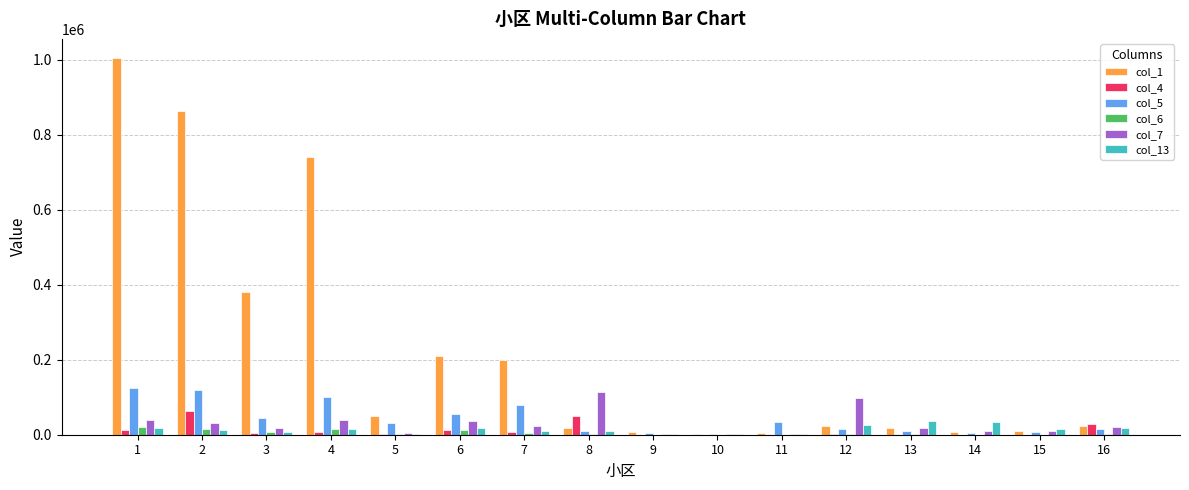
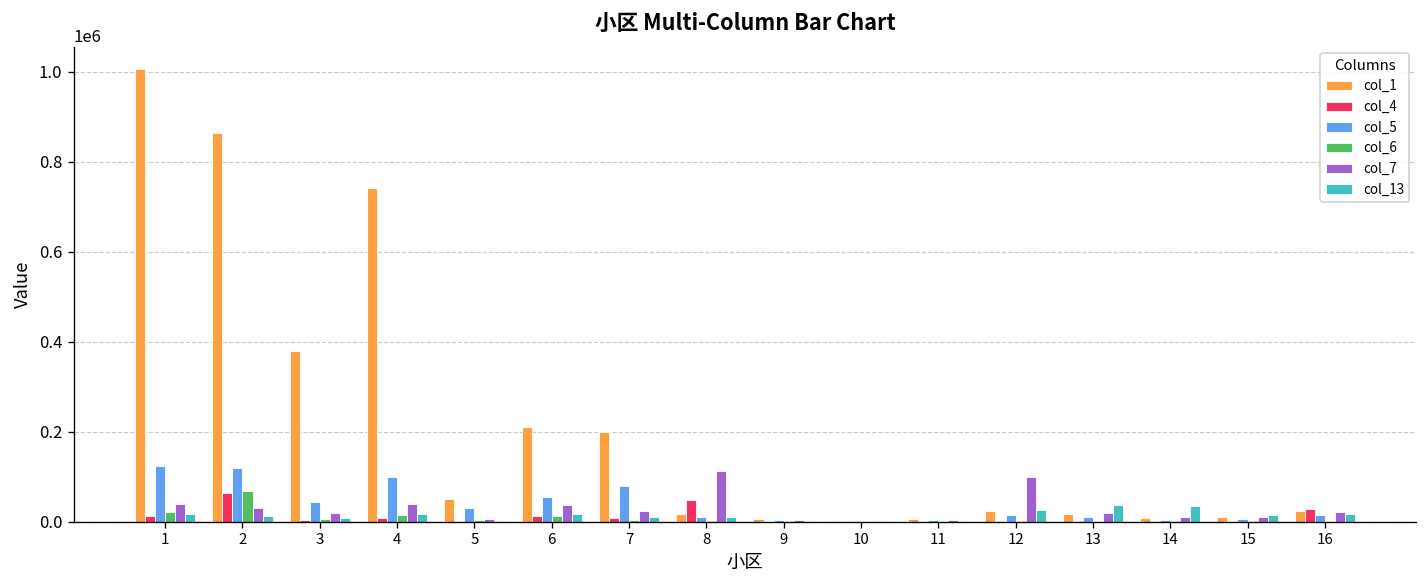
col_6, 2: 20000 -> 70000
col_5, 11: 30000 -> 0
